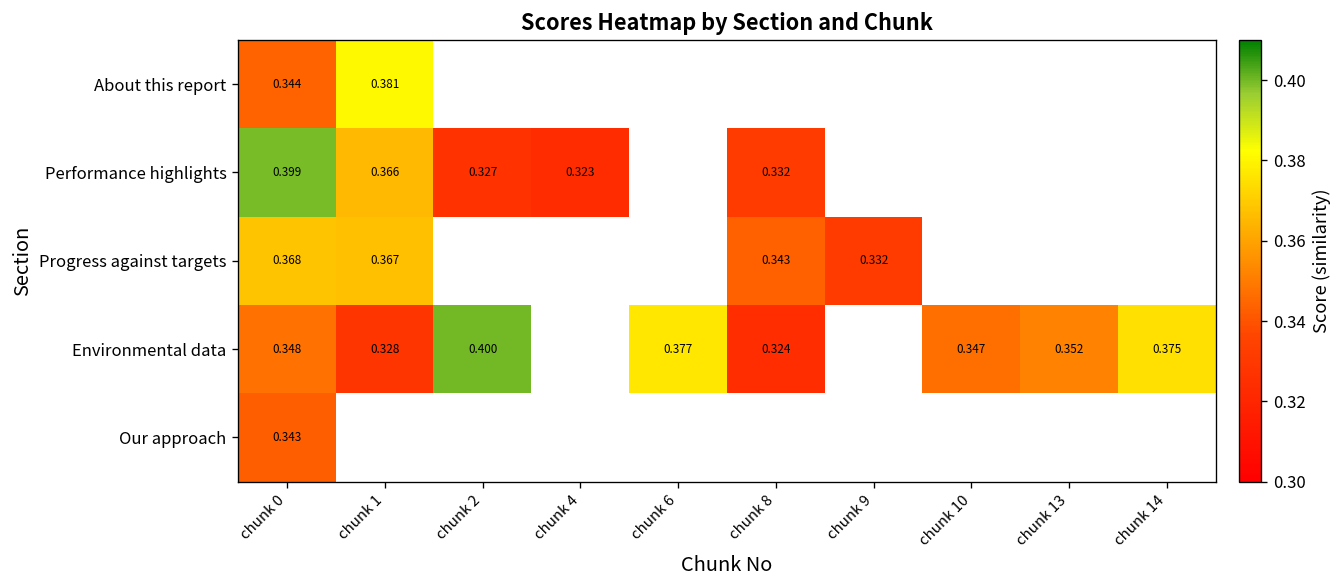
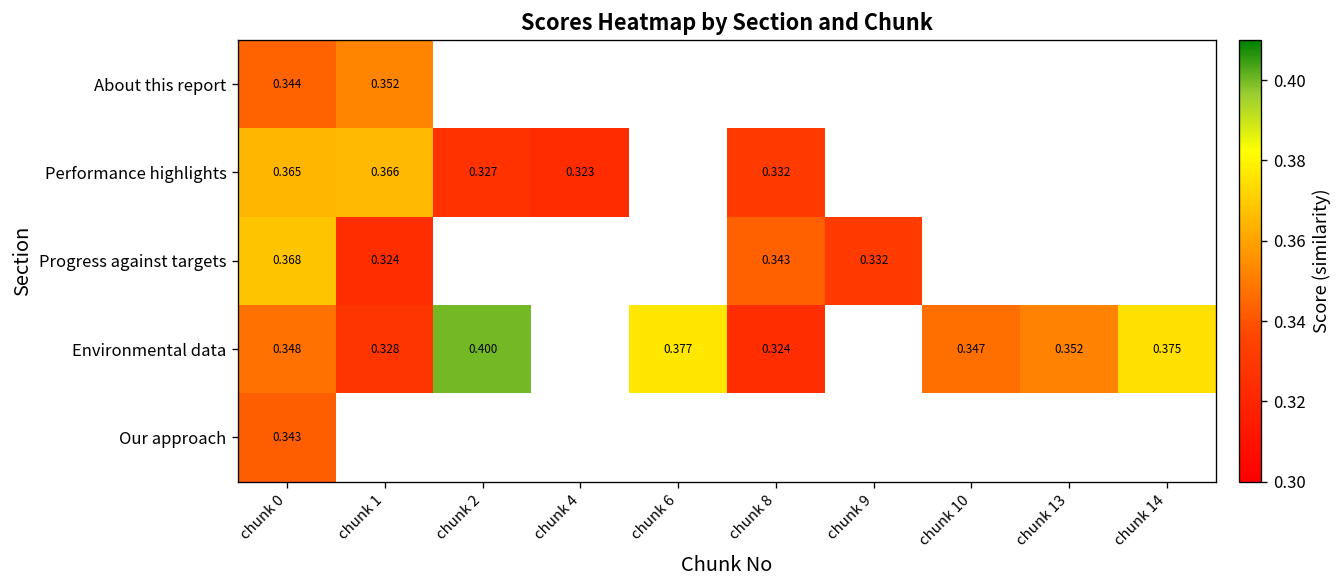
About this report, chunk 1: 0.381 -> 0.352
Performance highlights, chunk 0: 0.399 -> 0.365
Progress against targets, chunk 1: 0.367 -> 0.324
